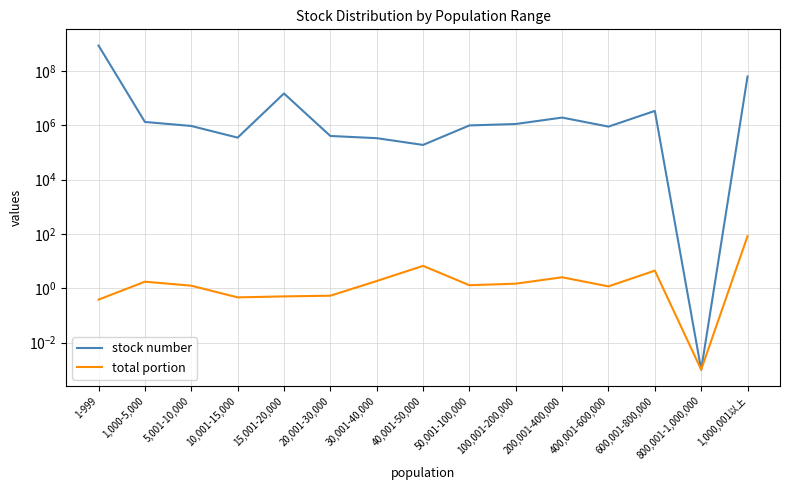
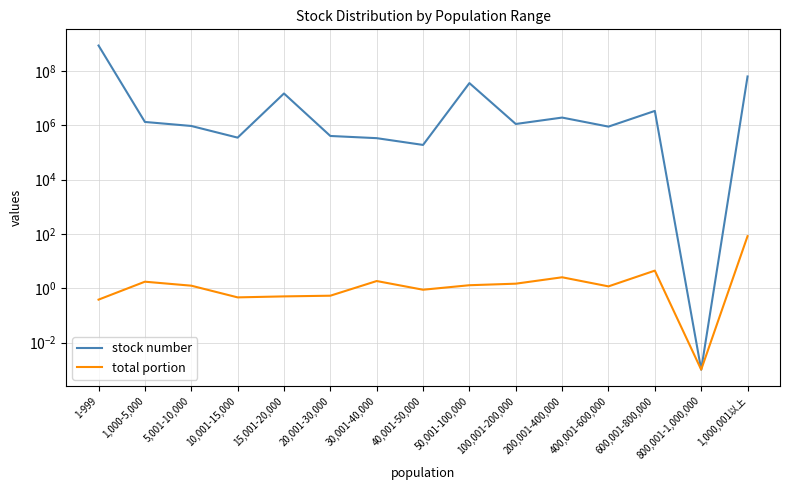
total portion, 40,001-50,000: 7 -> 0.9
stock number, 50,001-100,000: 1000000 -> 40000000
